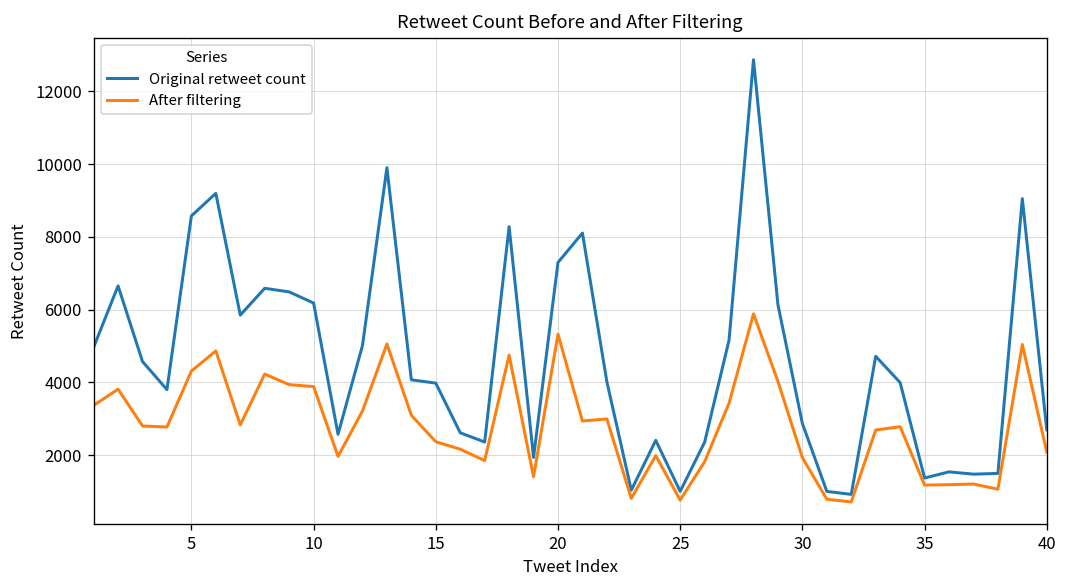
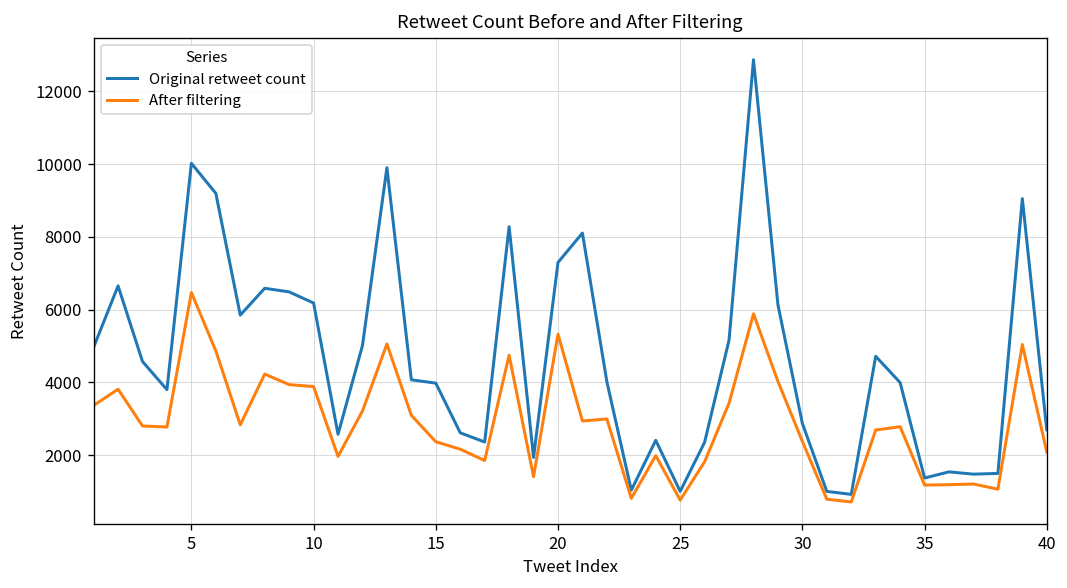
Original retweet count, 5: 8600 -> 10000
After filtering, 5: 4300 -> 6500
After filtering, 30: 1900 -> 2400
